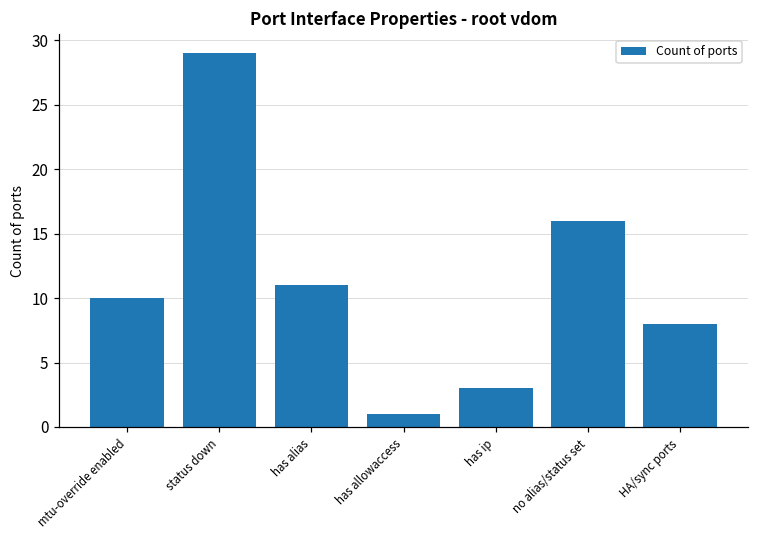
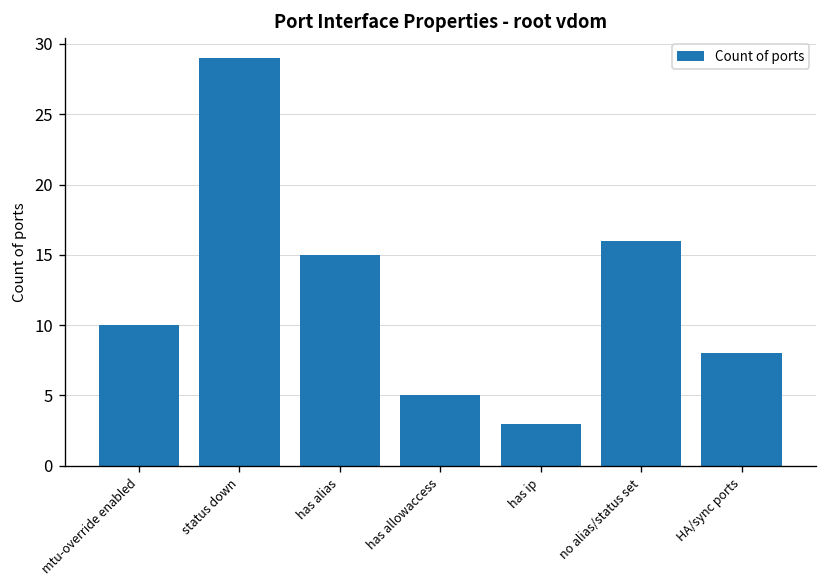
has alias: 11 -> 15
has allowaccess: 1 -> 5
